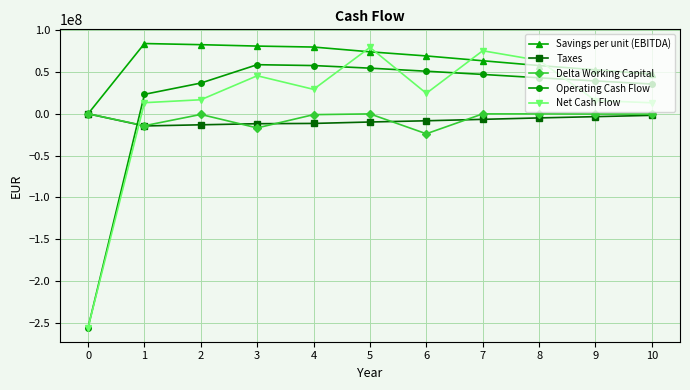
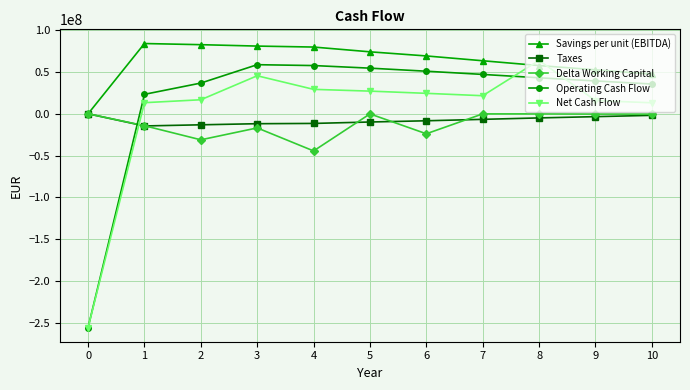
Delta Working Capital, 2: 0 -> -30000000
Delta Working Capital, 4: 0 -> -40000000
Net Cash Flow, 5: 80000000 -> 30000000
Net Cash Flow, 7: 80000000 -> 20000000
